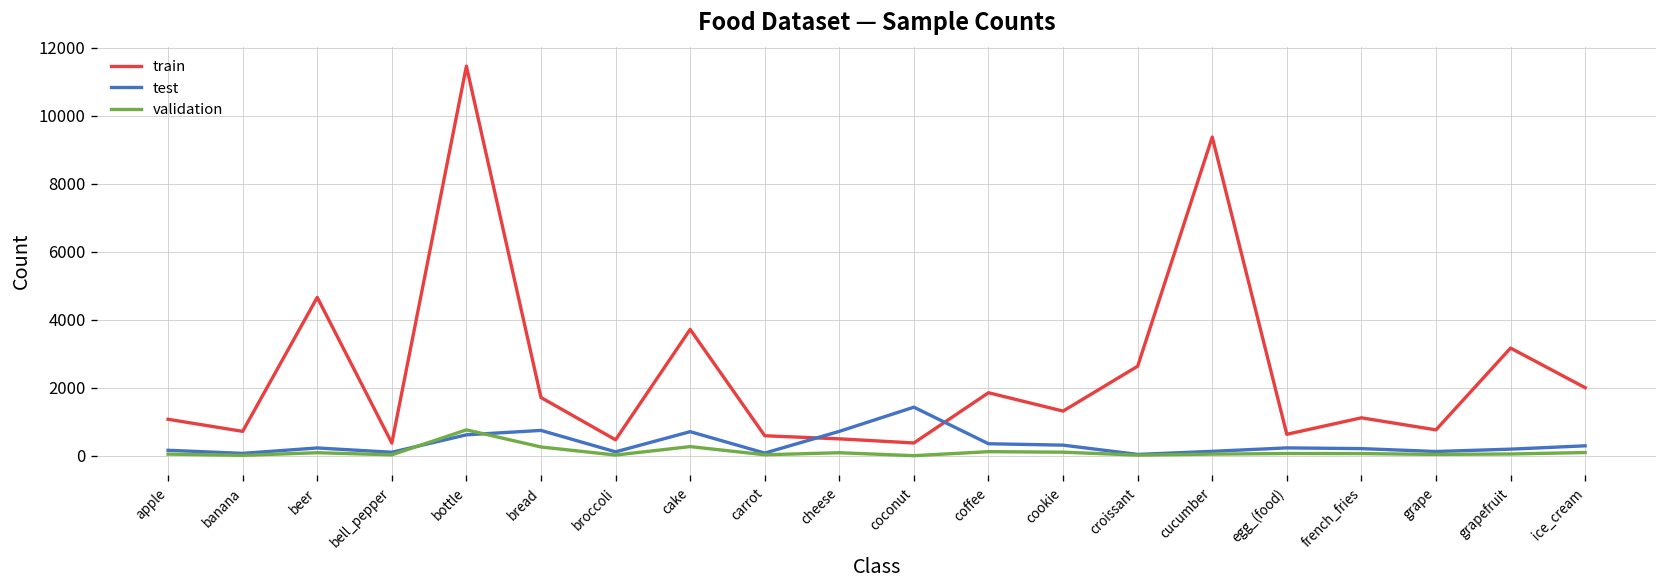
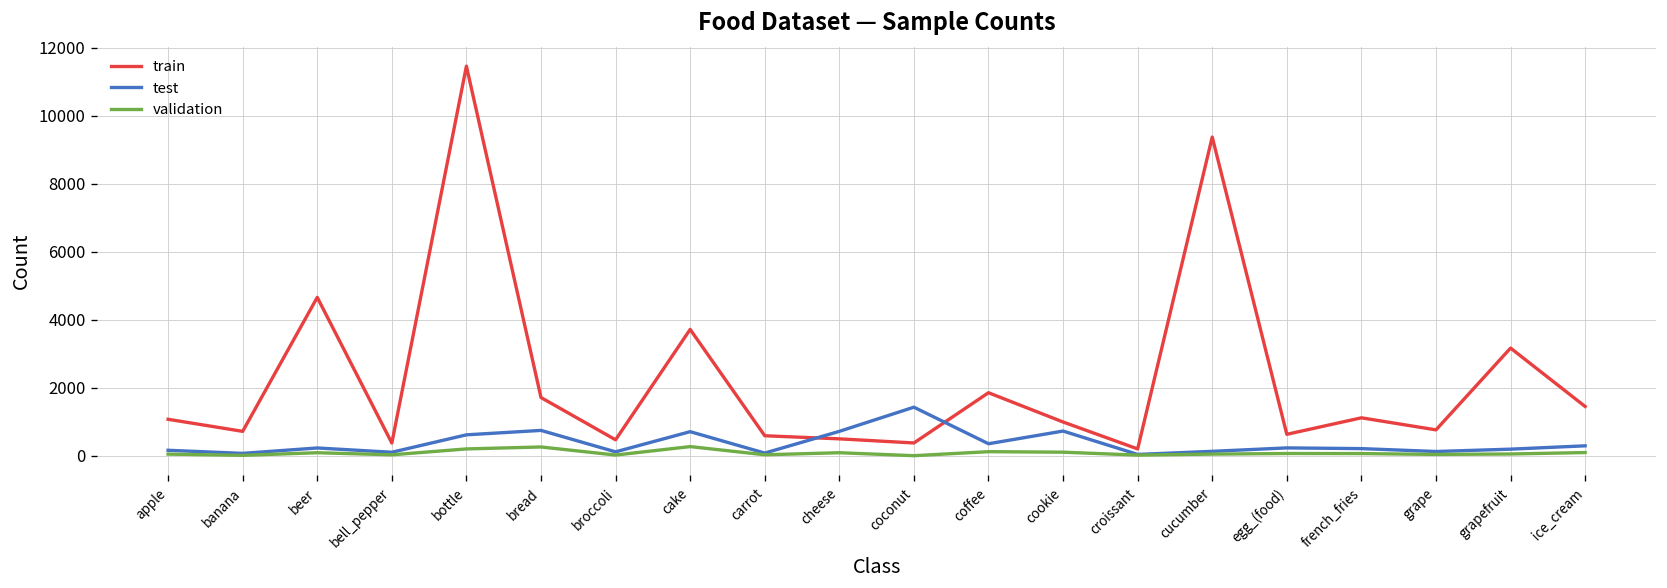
validation, bottle: 800 -> 200
train, cookie: 1300 -> 1000
test, cookie: 300 -> 700
train, croissant: 2600 -> 200
train, ice_cream: 2000 -> 1500
